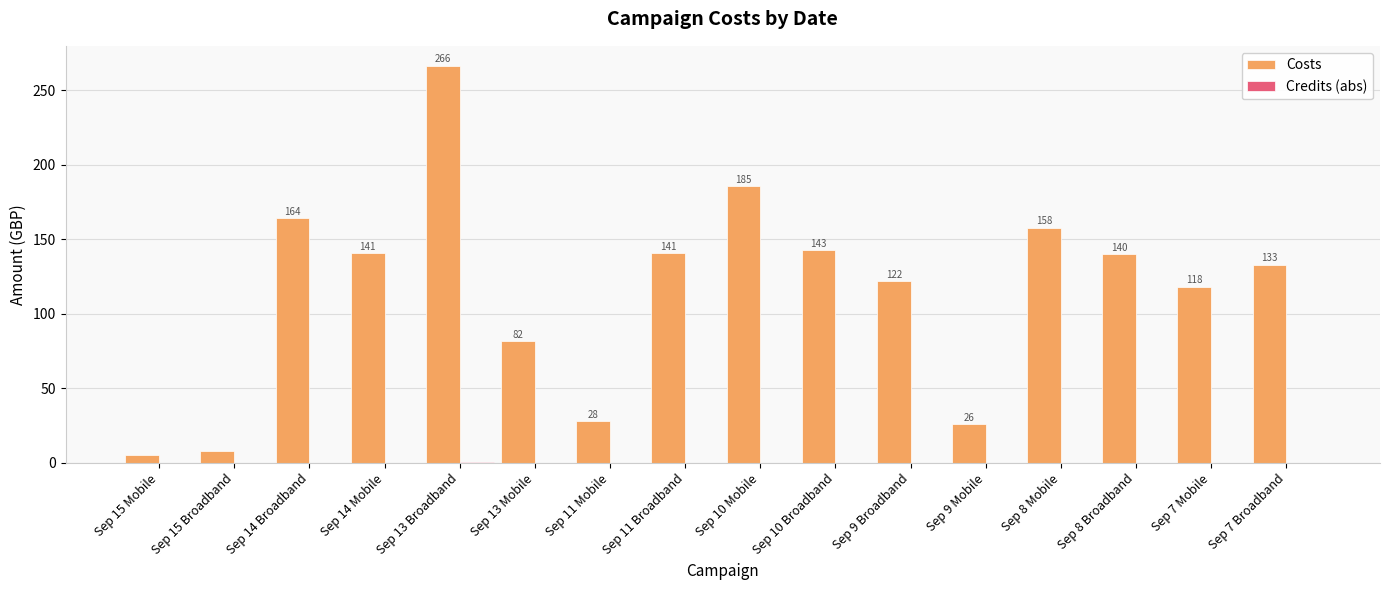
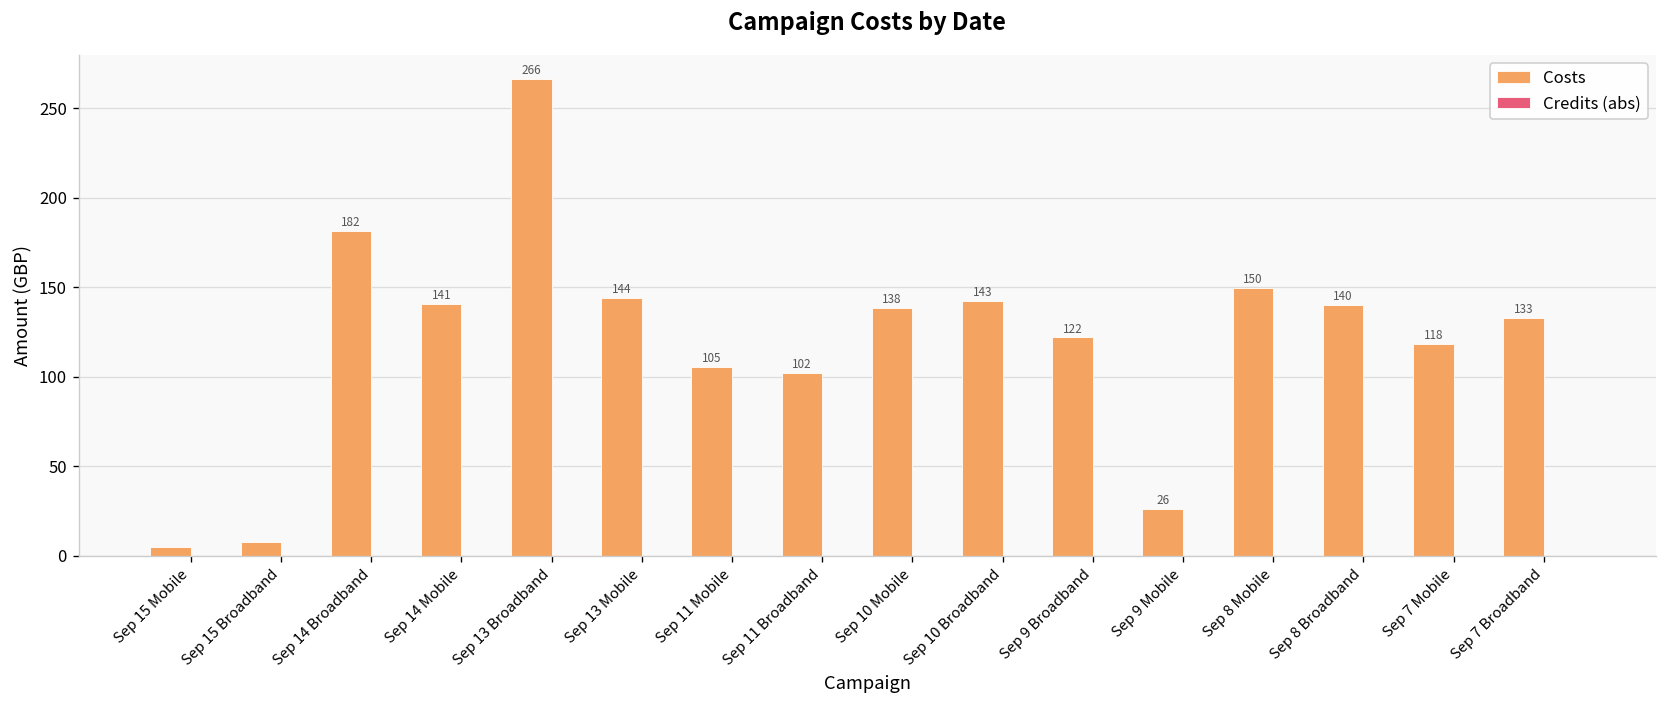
Costs, Sep 14 Broadband: 164 -> 182
Costs, Sep 13 Mobile: 82 -> 144
Costs, Sep 11 Mobile: 28 -> 105
Costs, Sep 11 Broadband: 141 -> 102
Costs, Sep 10 Mobile: 185 -> 138
Costs, Sep 8 Mobile: 158 -> 150
